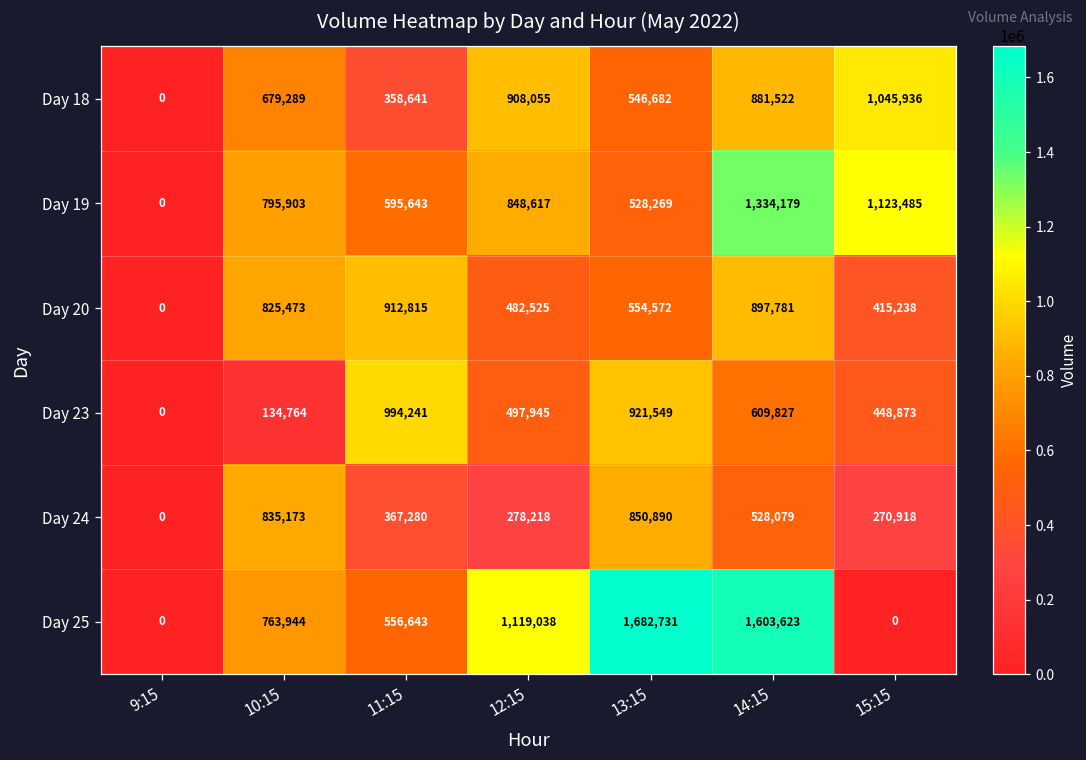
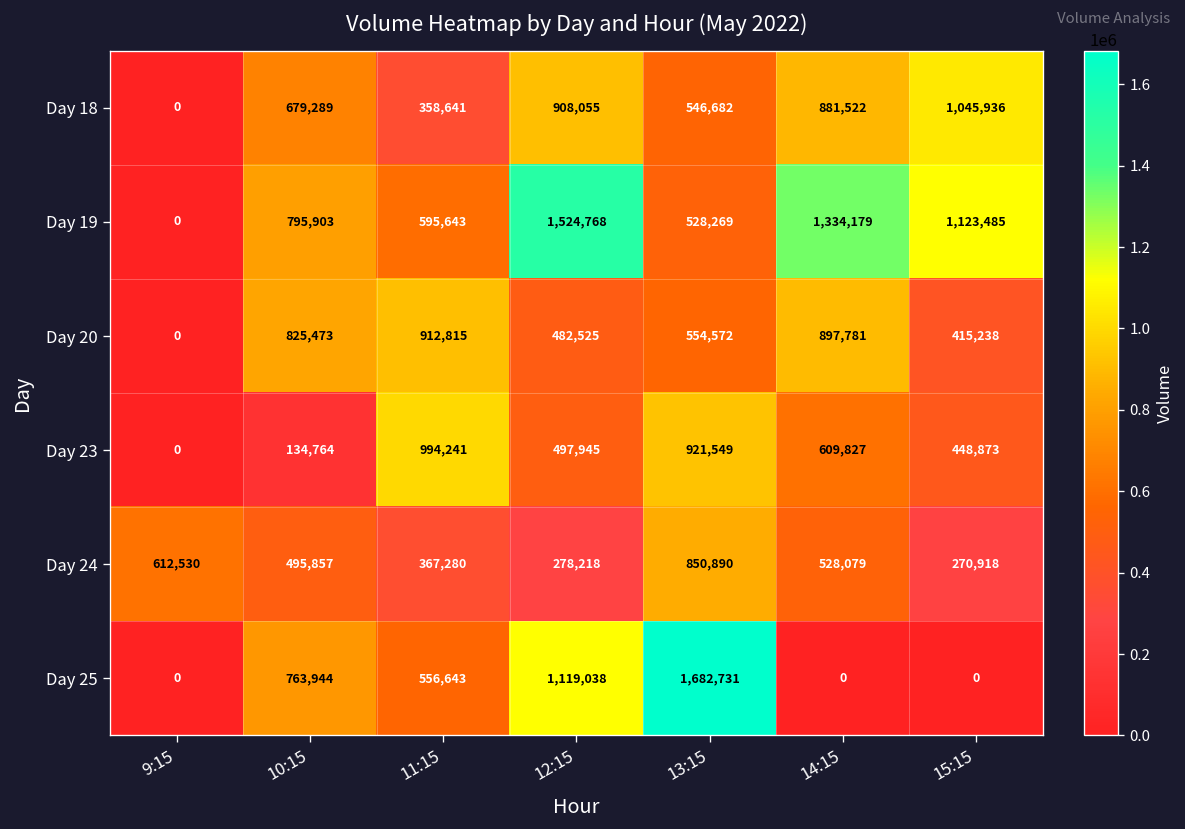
Day 19, 12:15: 848,617 -> 1,524,768
Day 24, 9:15: 0 -> 612,530
Day 24, 10:15: 835,173 -> 495,857
Day 25, 14:15: 1,603,623 -> 0
